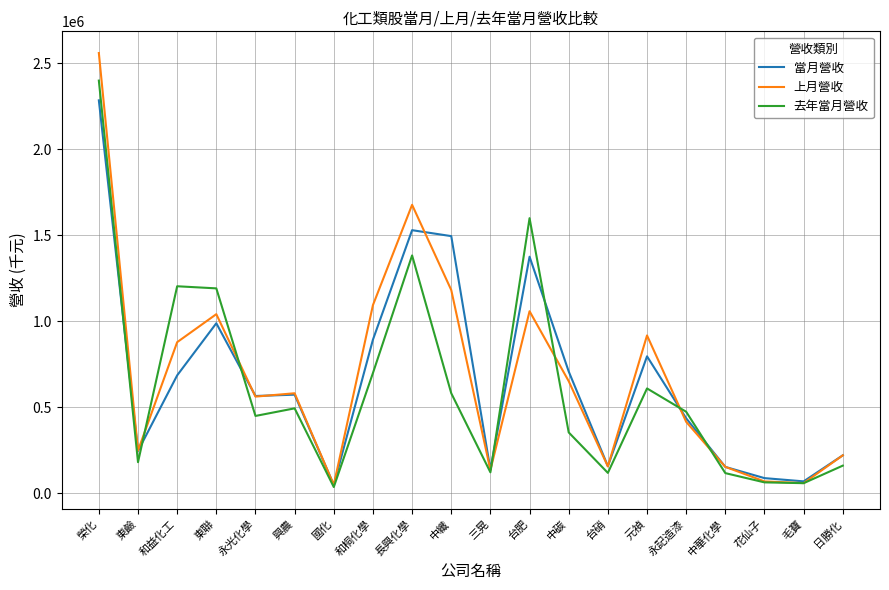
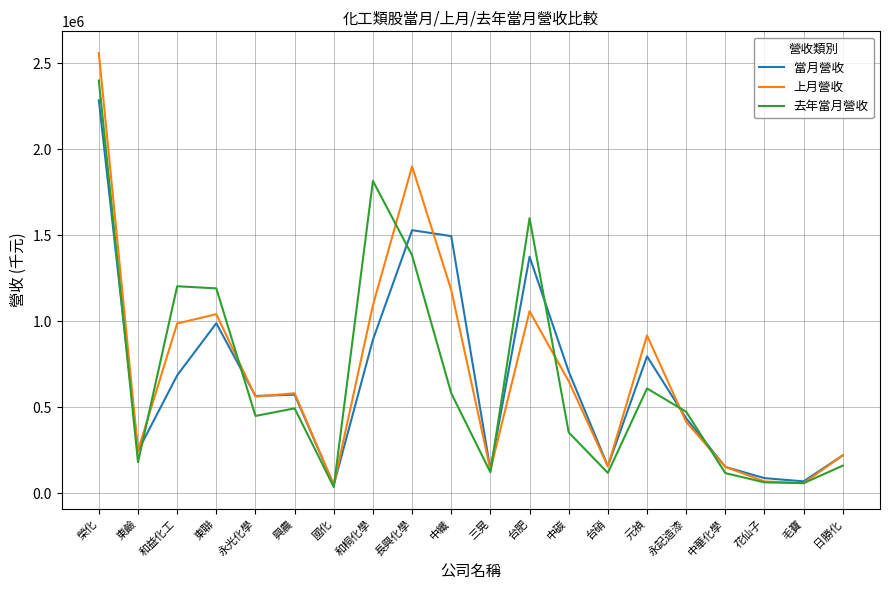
上月營收, 和益化工: 880000 -> 990000
去年當月營收, 和桐化學: 700000 -> 1820000
上月營收, 長興化學: 1680000 -> 1900000
